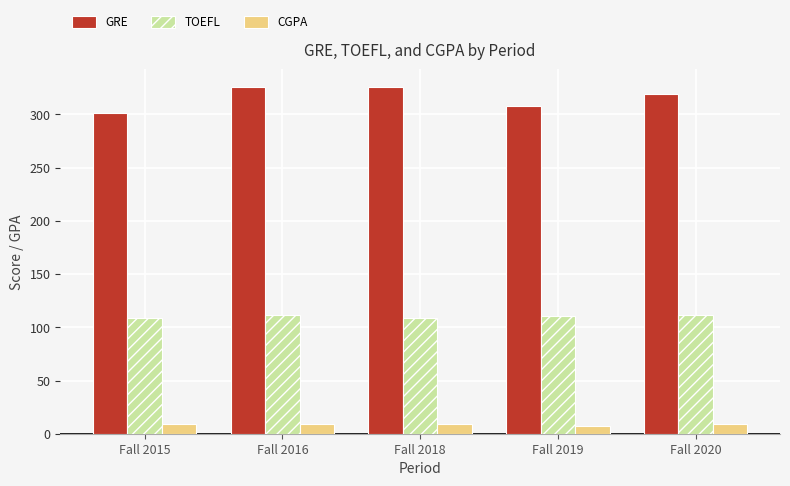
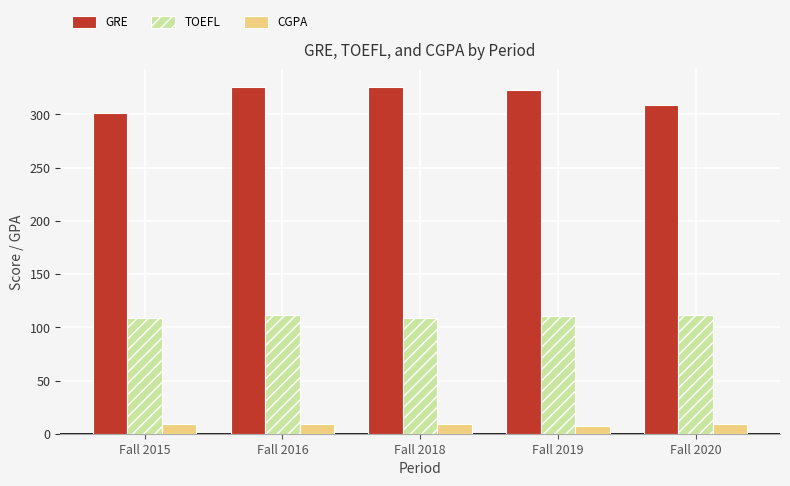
GRE, Fall 2019: 308 -> 323
GRE, Fall 2020: 319 -> 309
